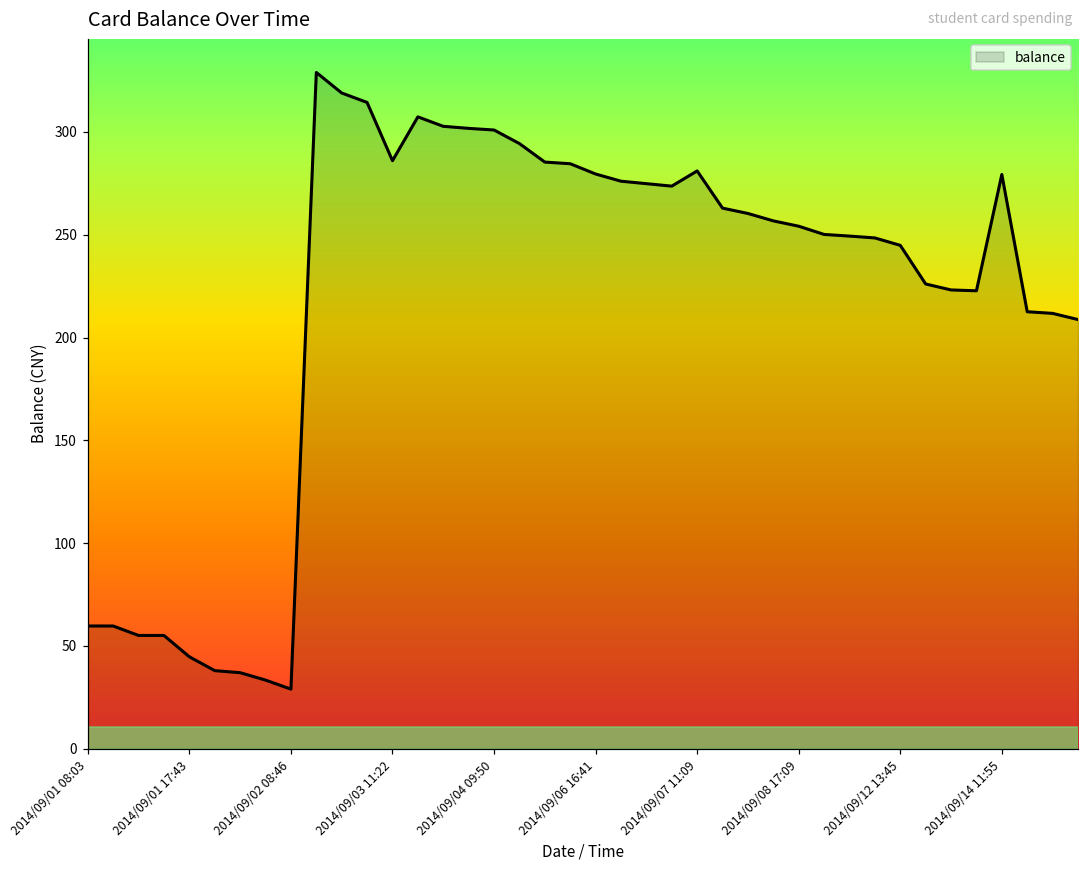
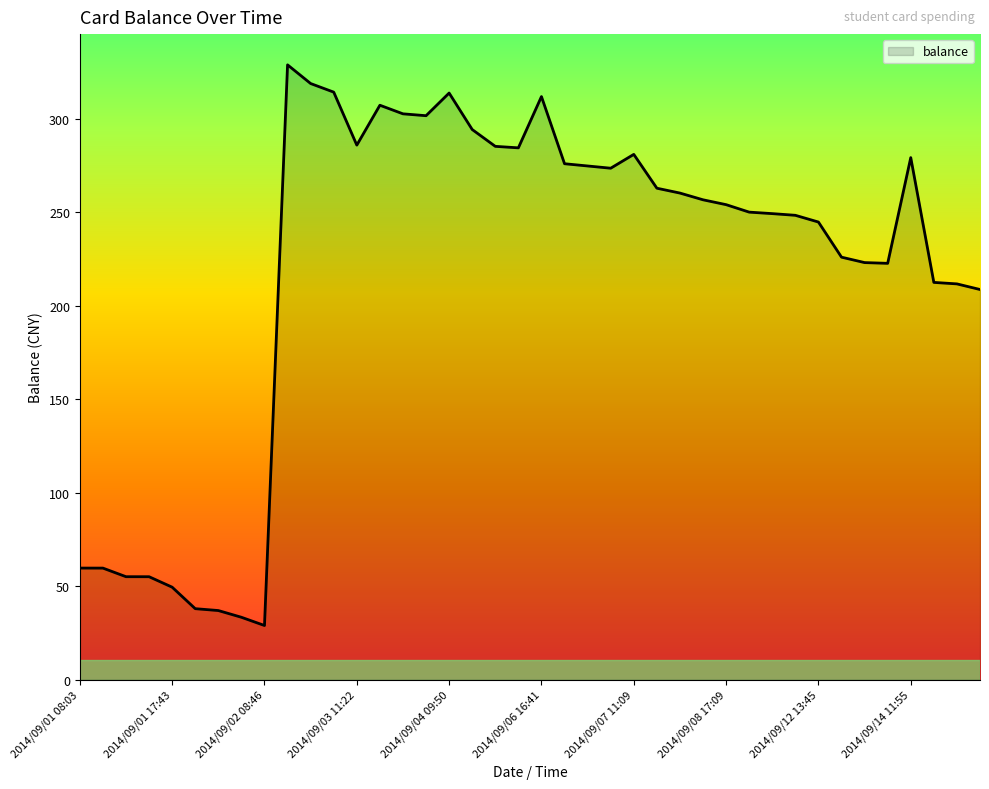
2014/09/01 17:43: 45 -> 49
2014/09/04 09:50: 301 -> 314
2014/09/06 16:41: 280 -> 312
